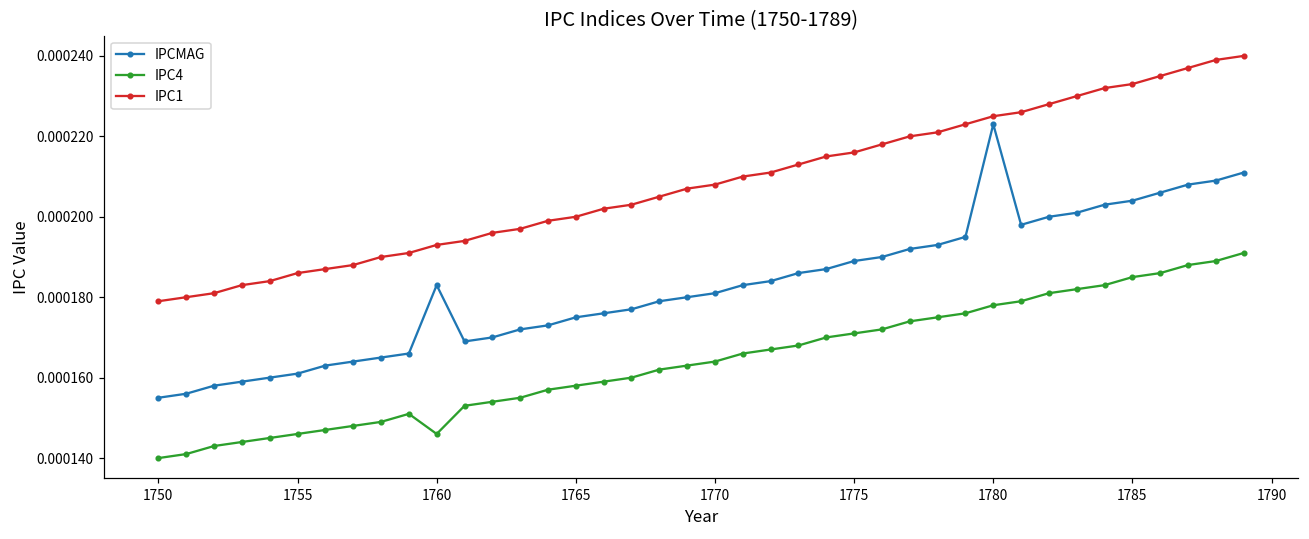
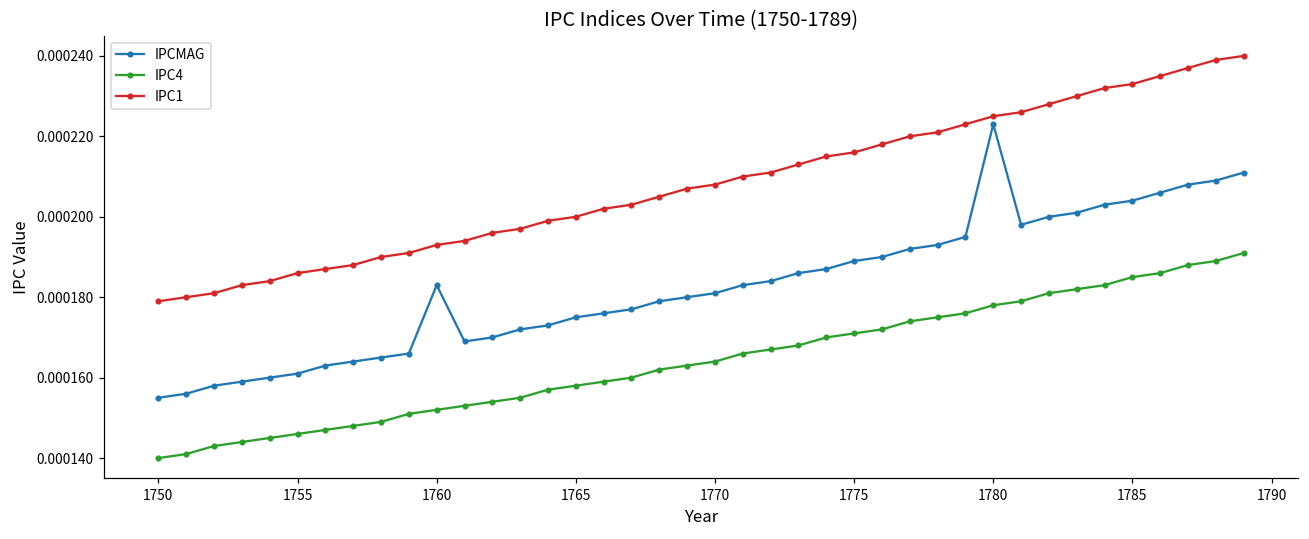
IPC4, 1760: 0.000146 -> 0.000152
